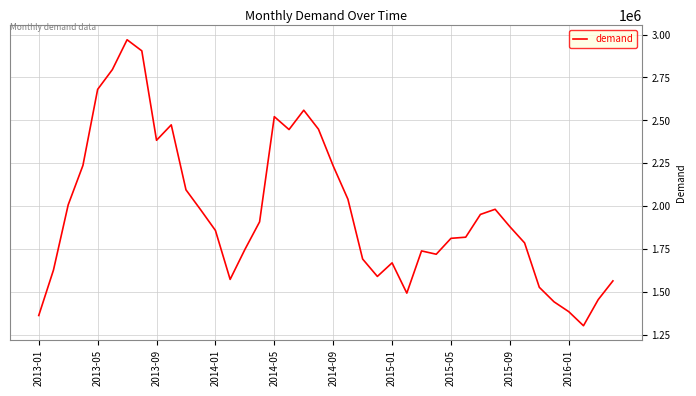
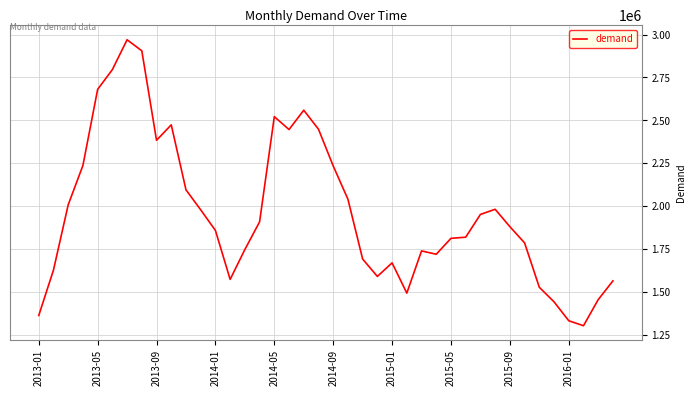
2016-01: 1390000 -> 1330000
